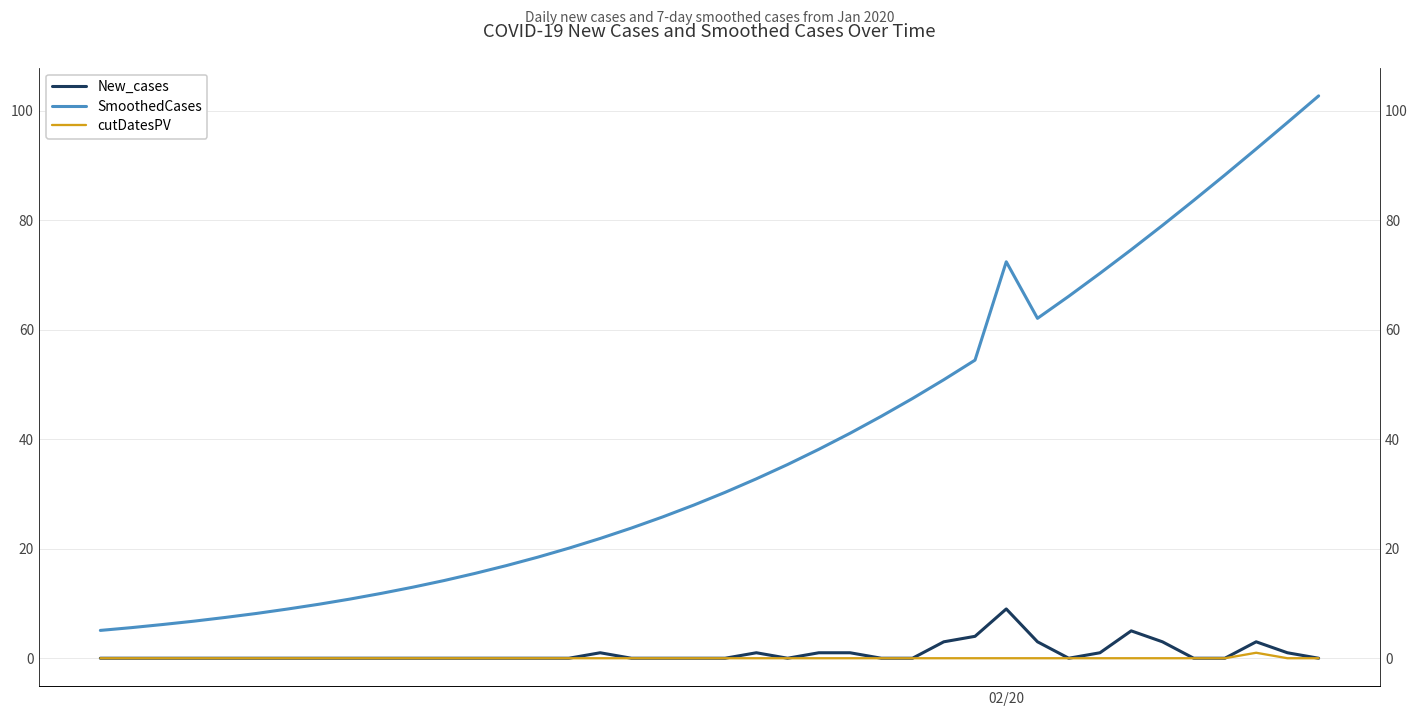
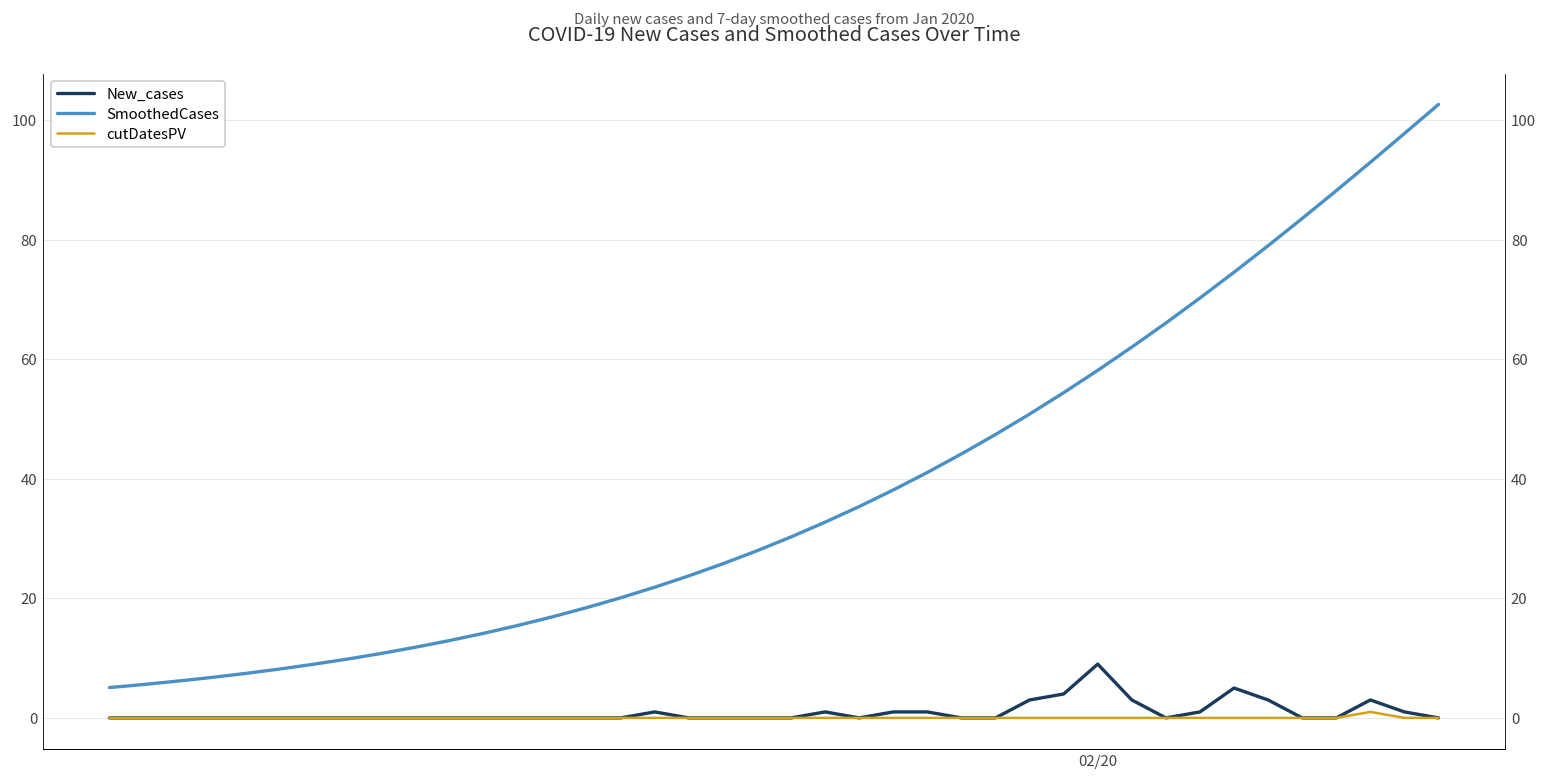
SmoothedCases, 02/20: 72 -> 58
